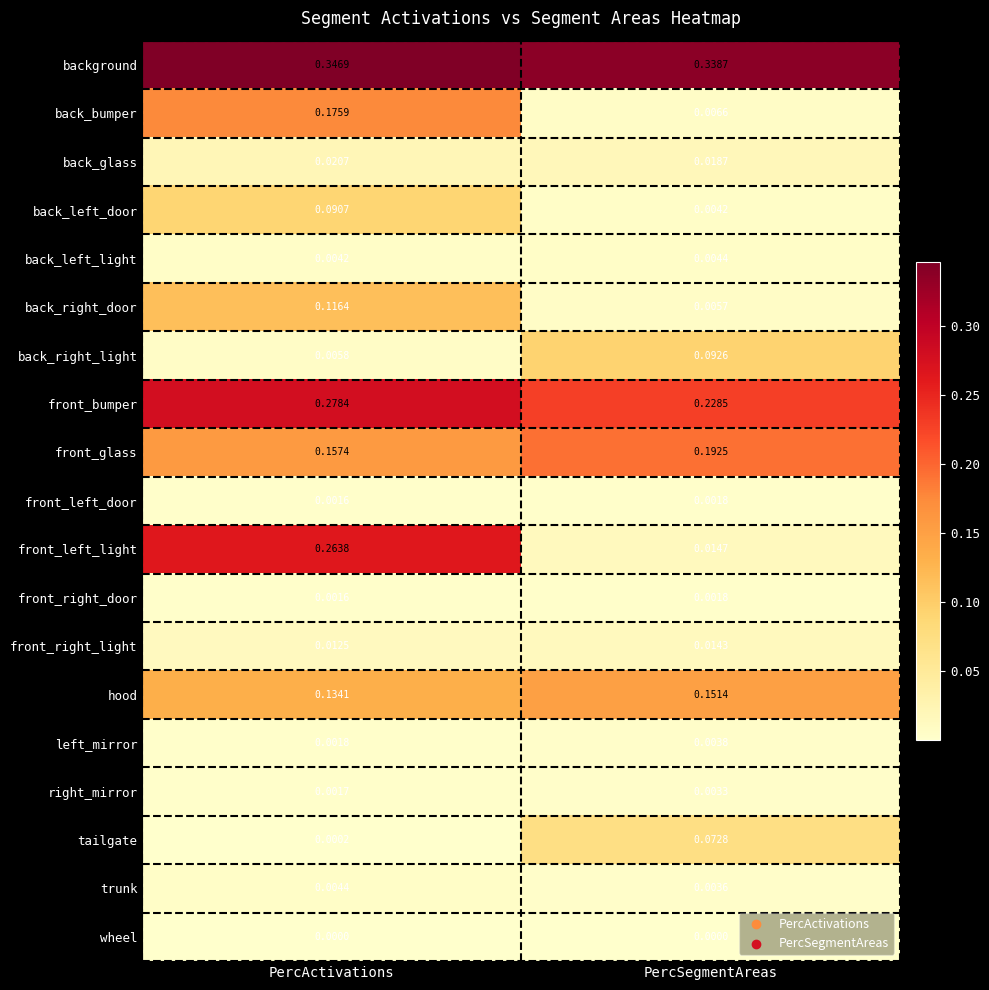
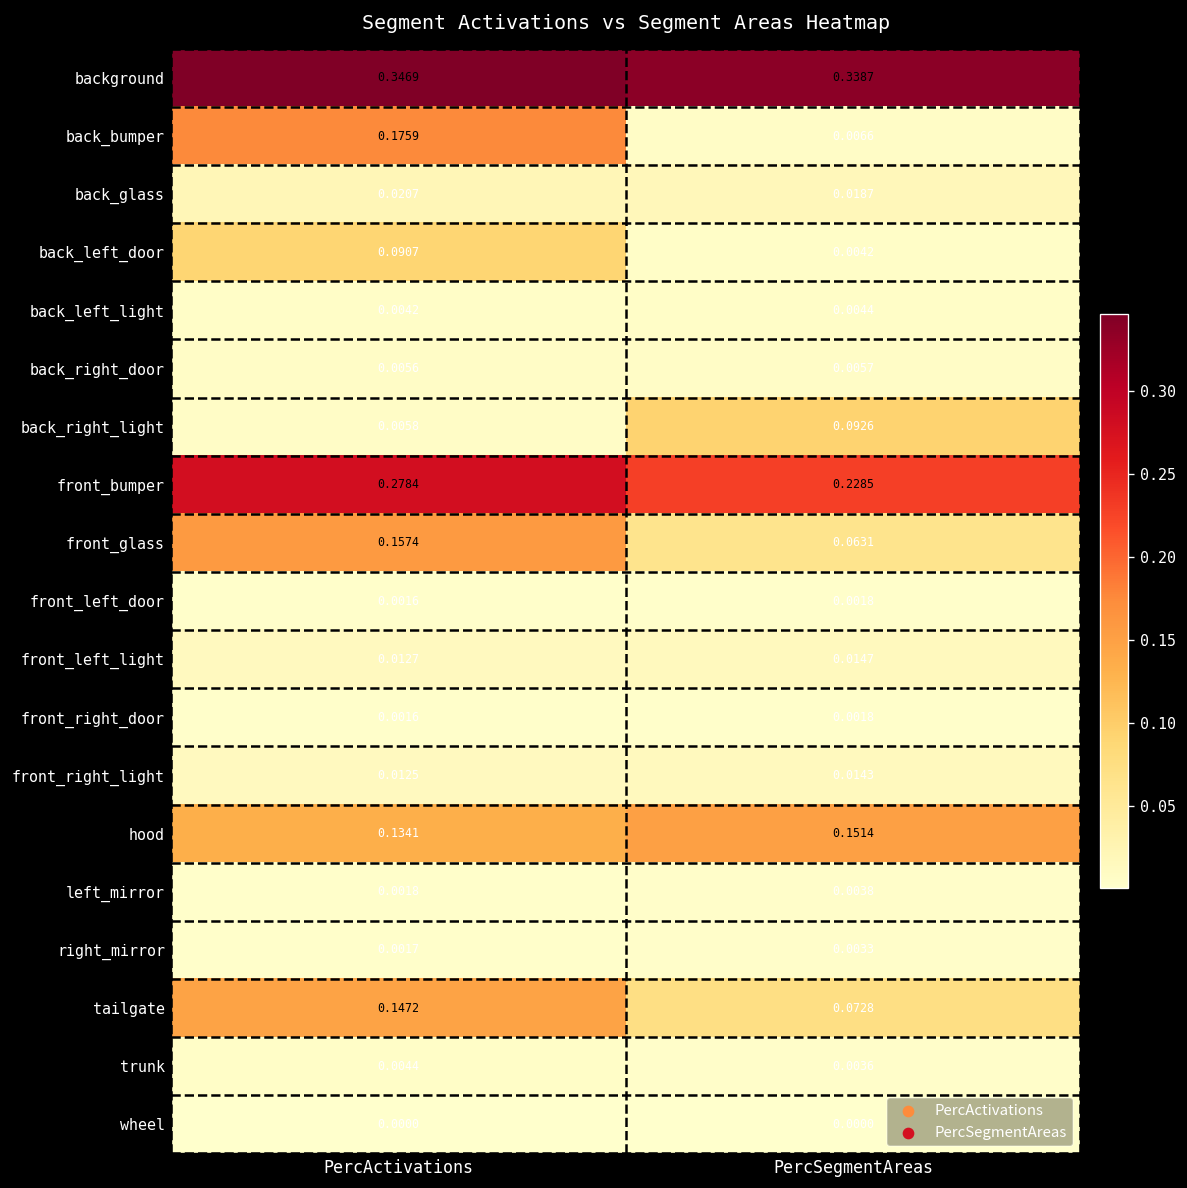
back_right_door, PercActivations: 0.1164 -> 0.0056
front_glass, PercSegmentAreas: 0.1925 -> 0.0631
front_left_light, PercActivations: 0.2638 -> 0.0127
tailgate, PercActivations: 0.0002 -> 0.1472
